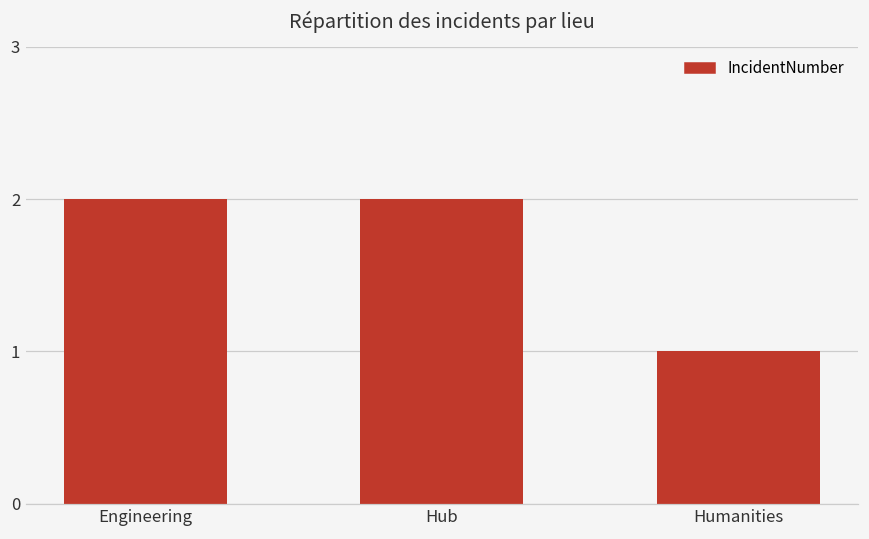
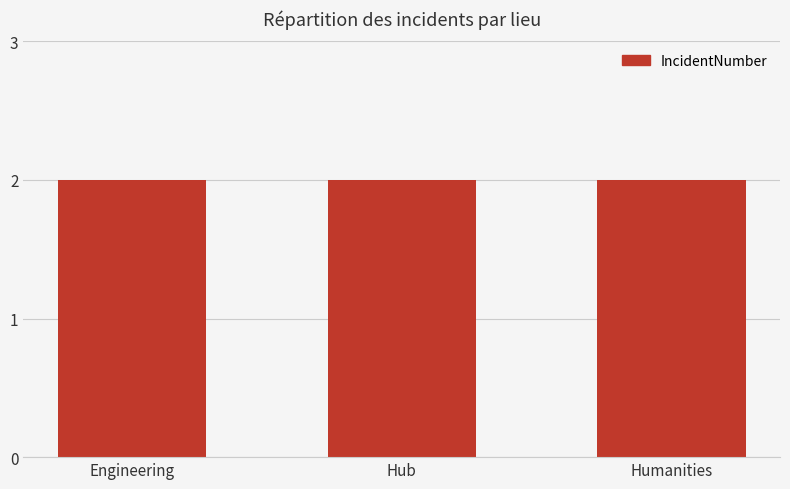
Humanities: 1 -> 2
